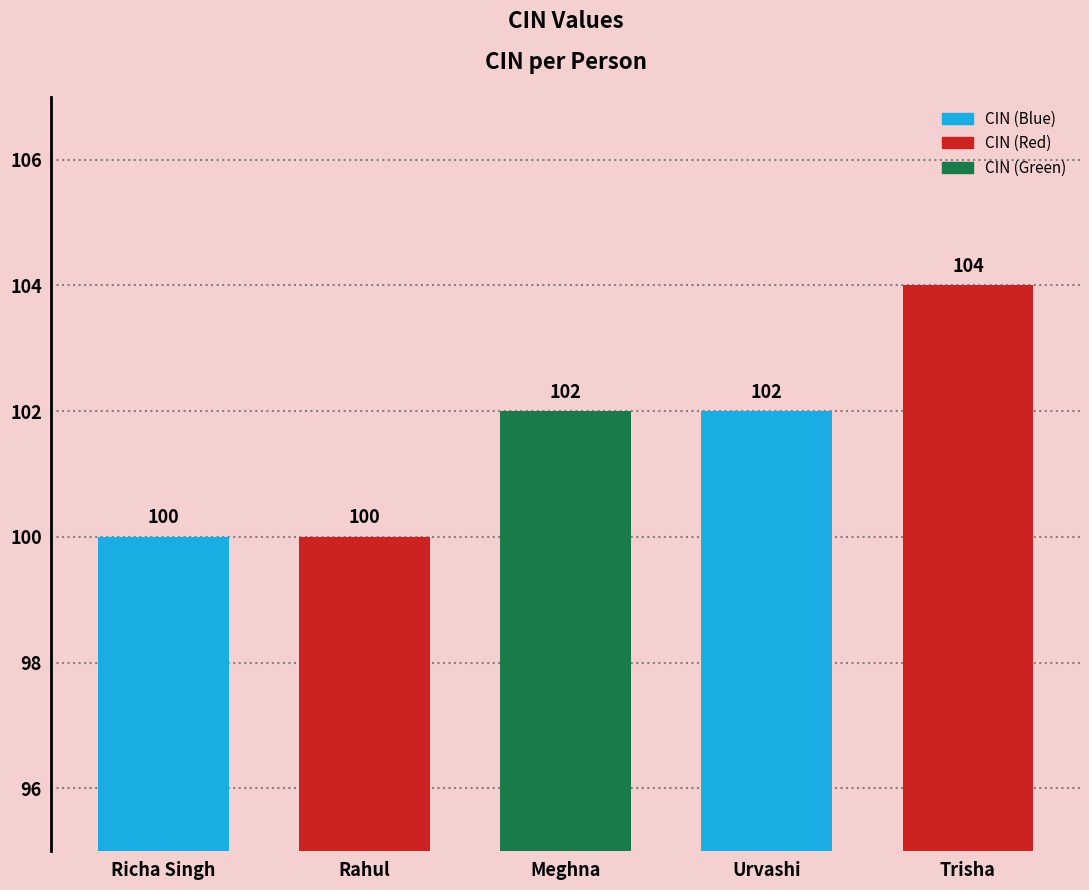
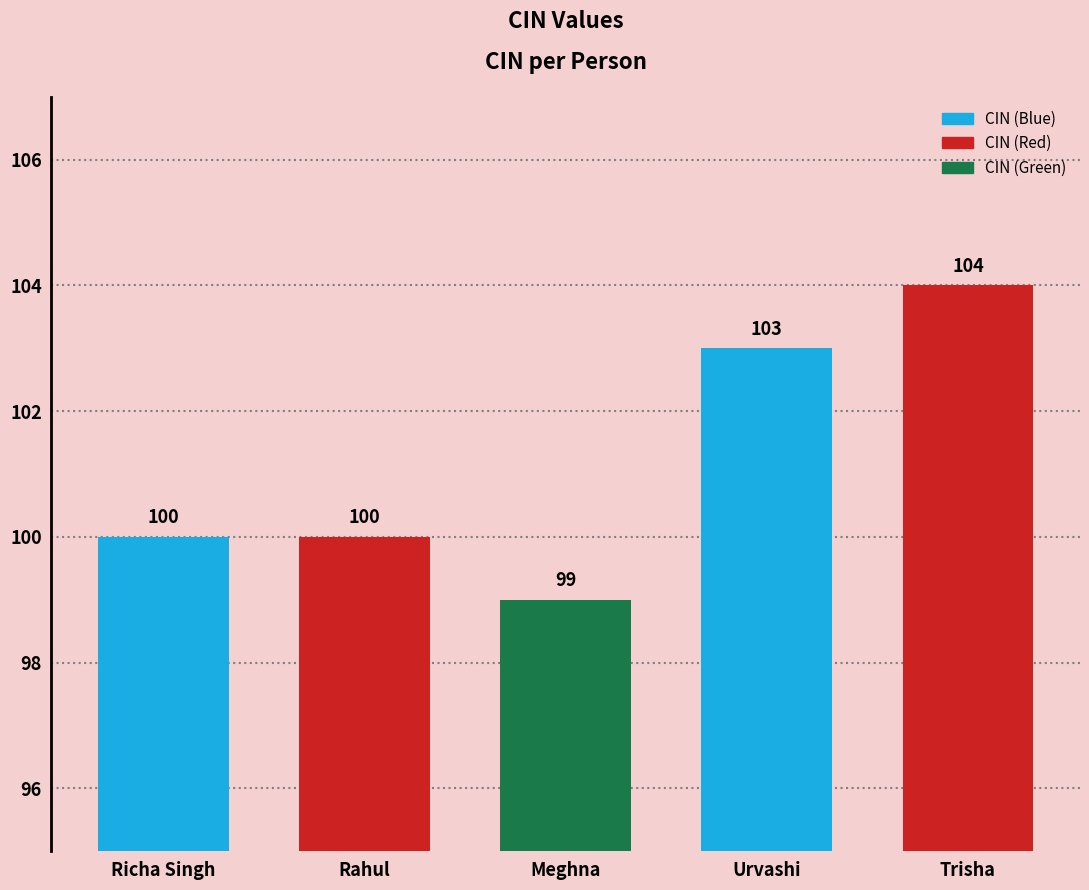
Meghna: 102 -> 99
Urvashi: 102 -> 103
